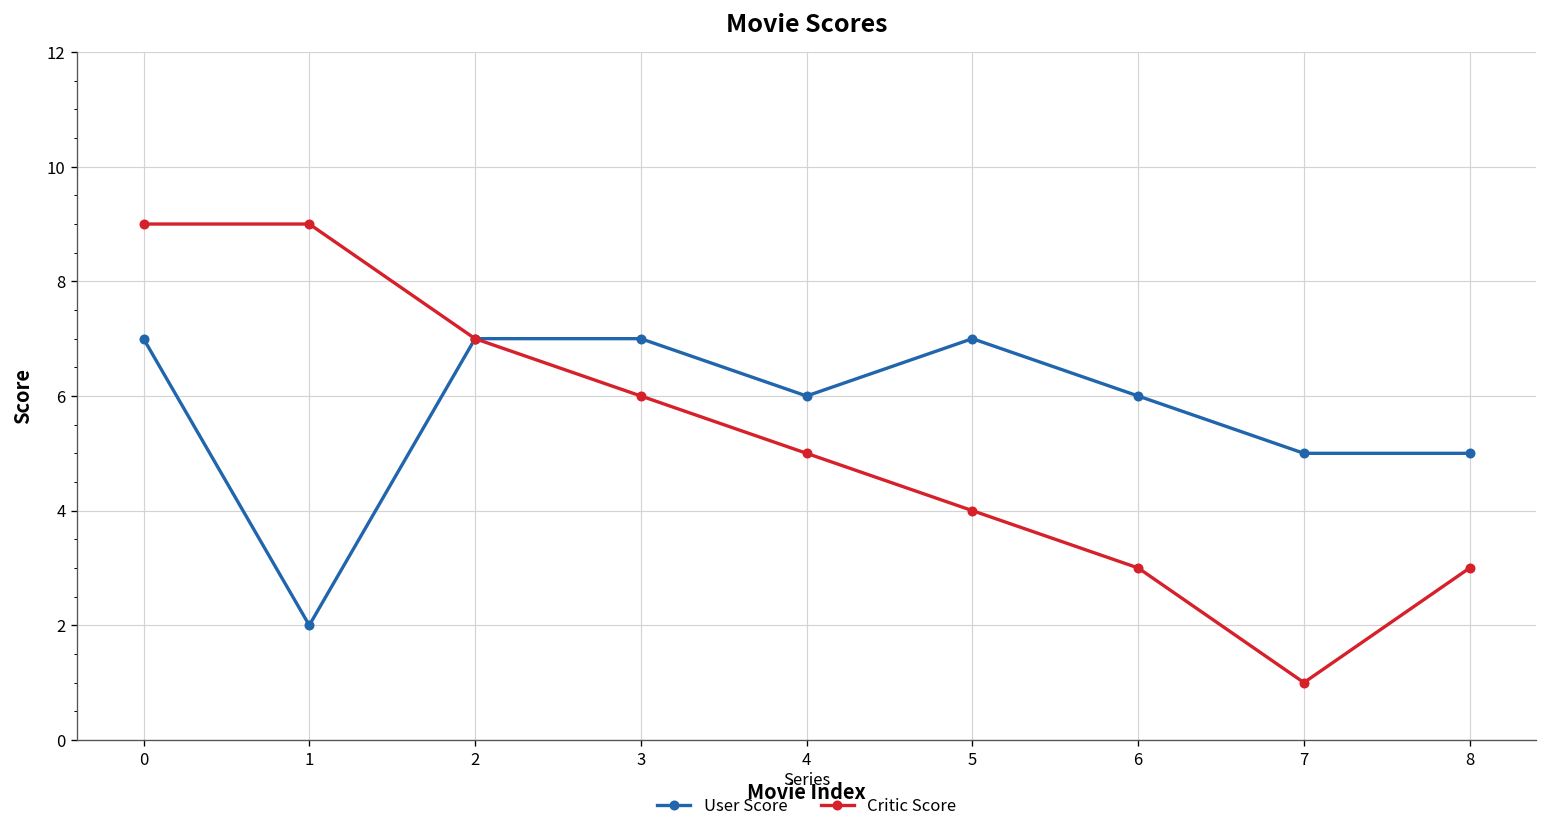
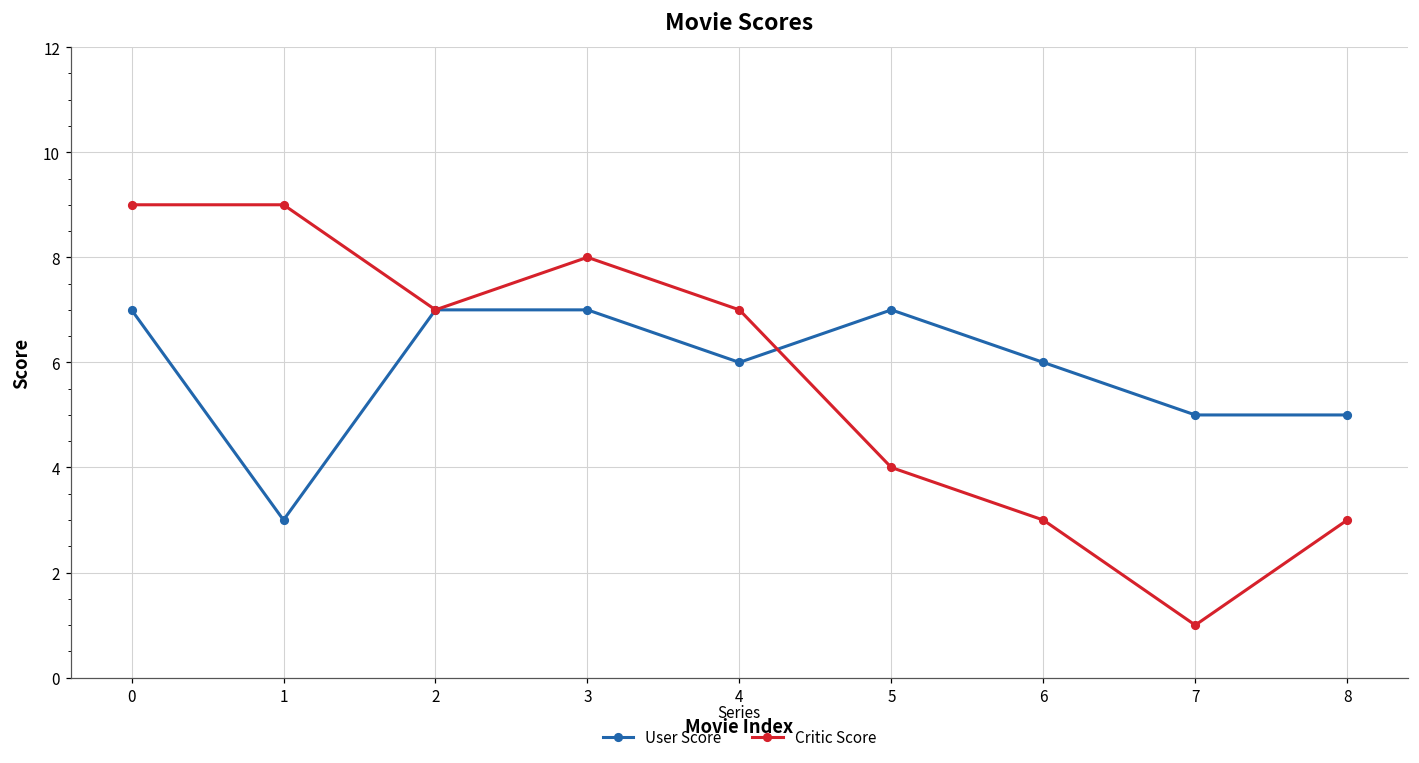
User Score, 1: 2 -> 3
Critic Score, 3: 6 -> 8
Critic Score, 4: 5 -> 7
